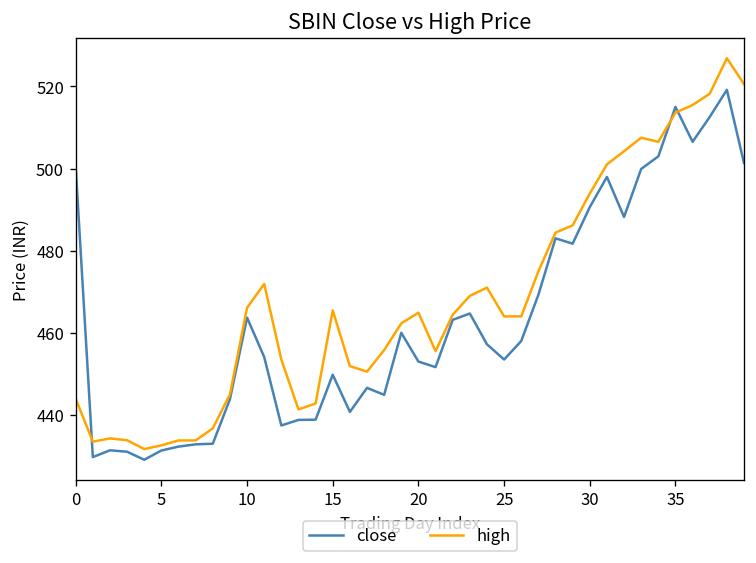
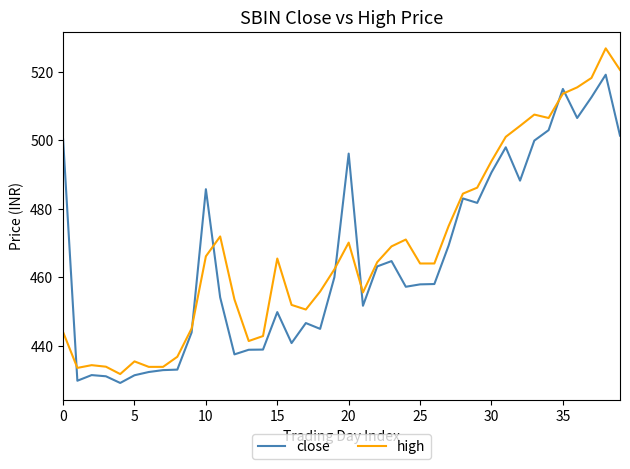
high, 5: 433 -> 435
close, 10: 464 -> 486
close, 20: 453 -> 496
high, 20: 465 -> 470
close, 25: 454 -> 458
